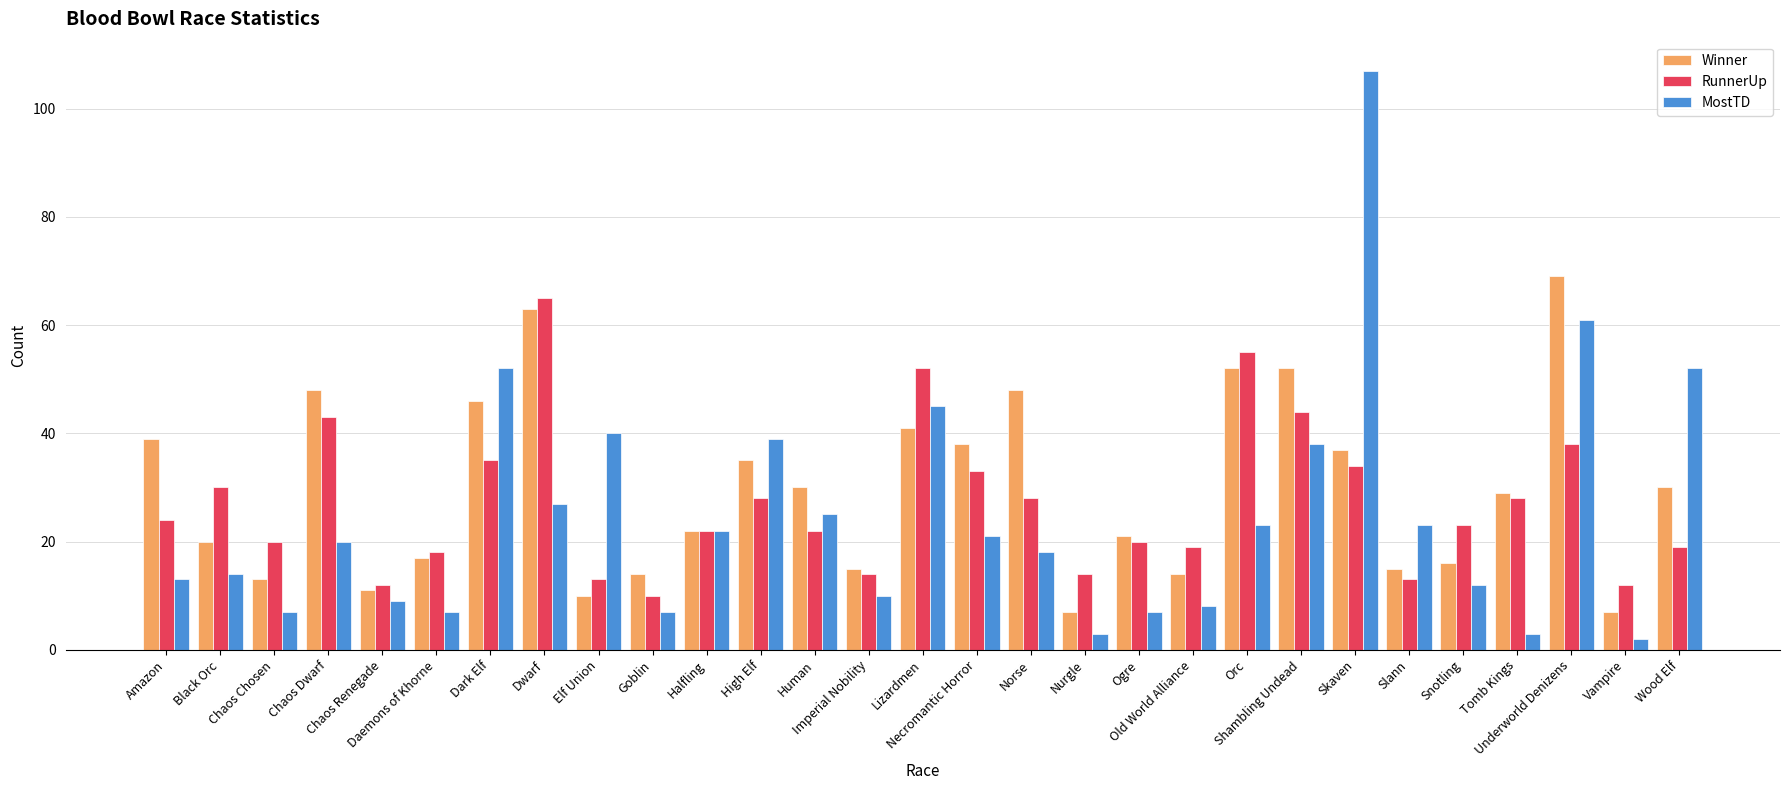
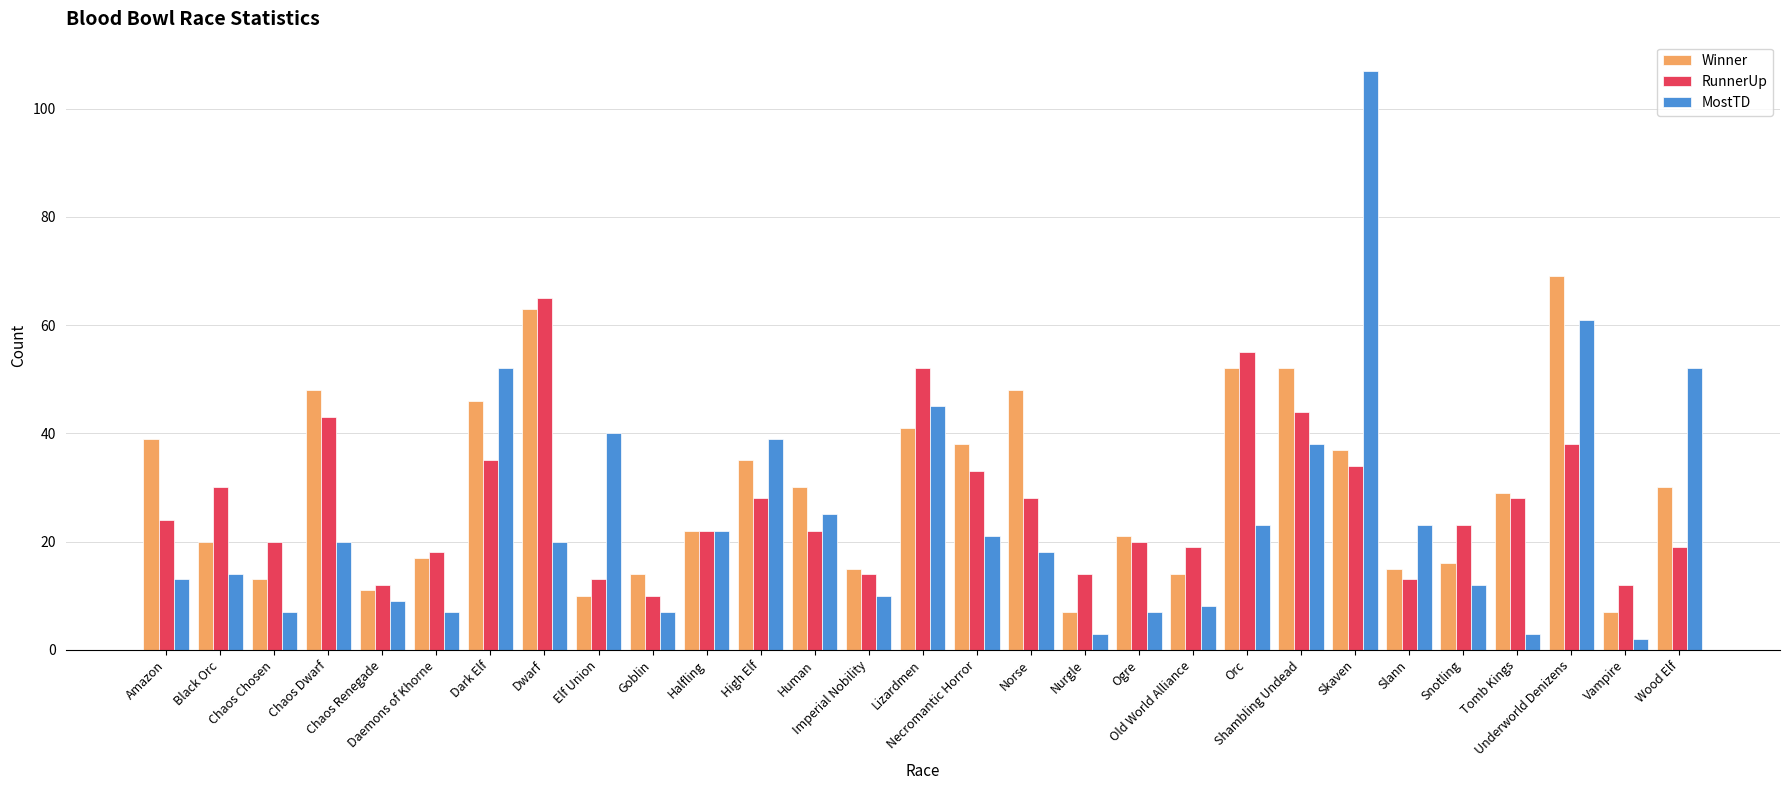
MostTD, Dwarf: 27 -> 20
